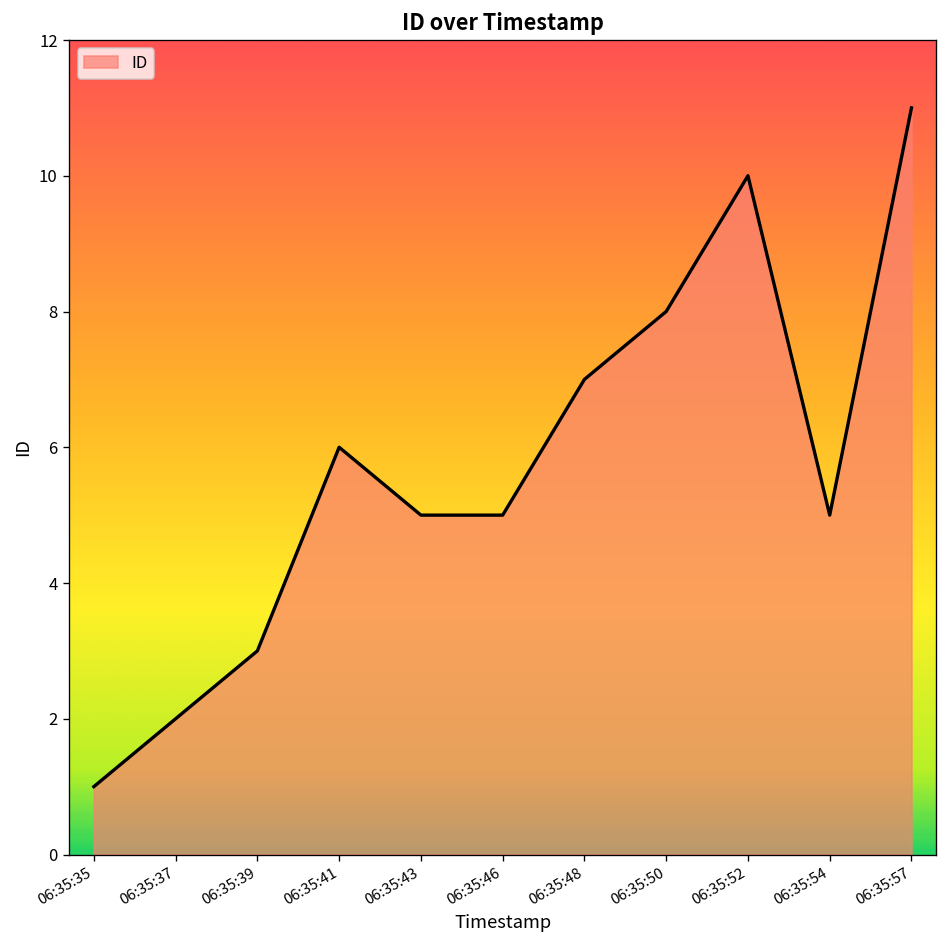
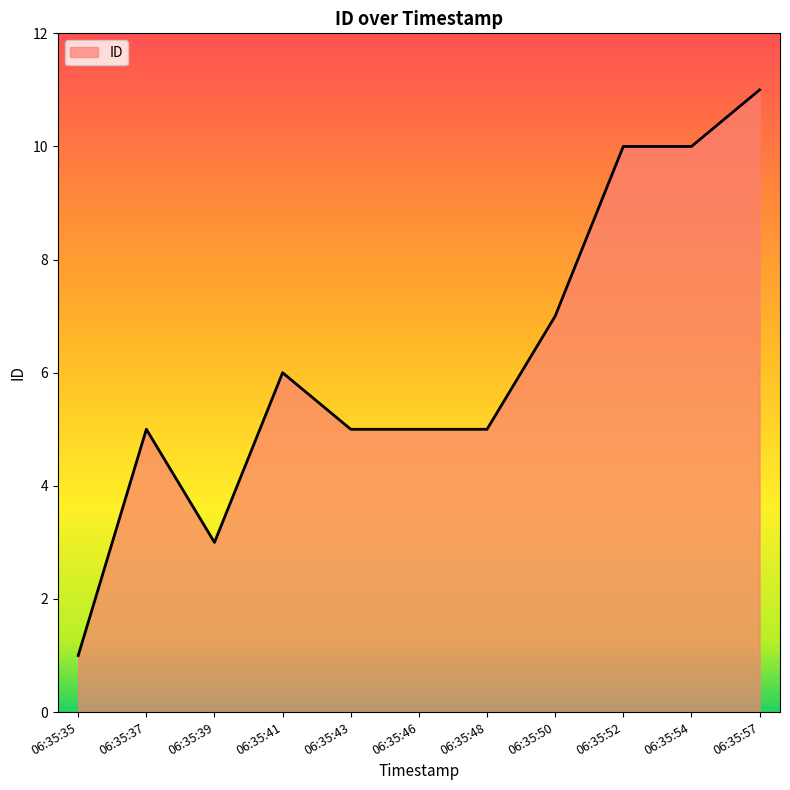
06:35:37: 2 -> 5
06:35:48: 7 -> 5
06:35:50: 8 -> 7
06:35:54: 5 -> 10
